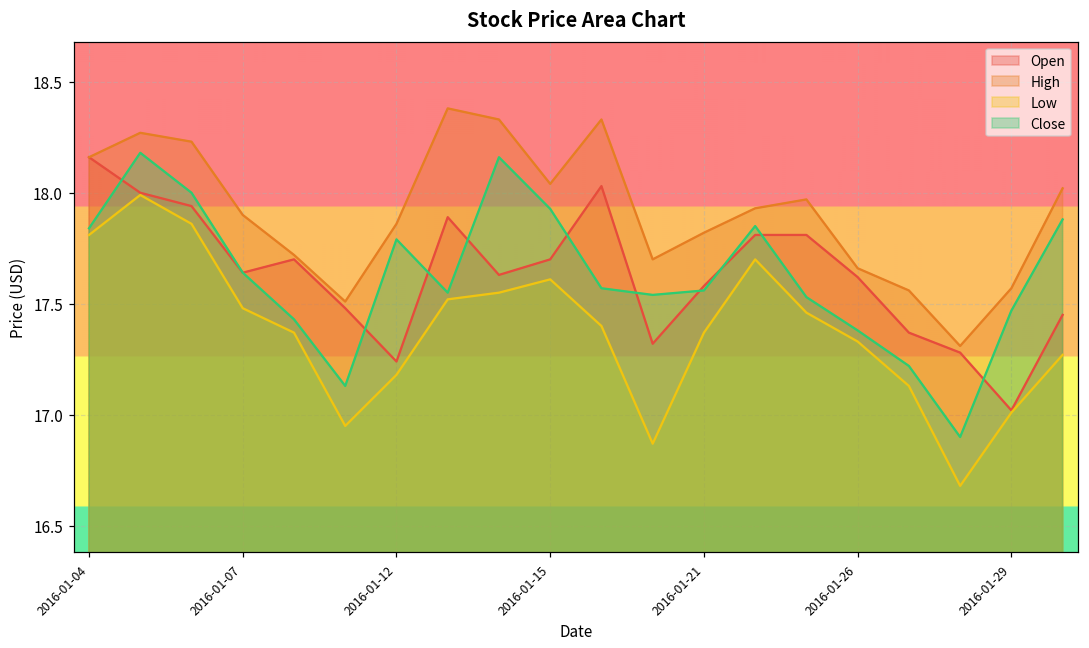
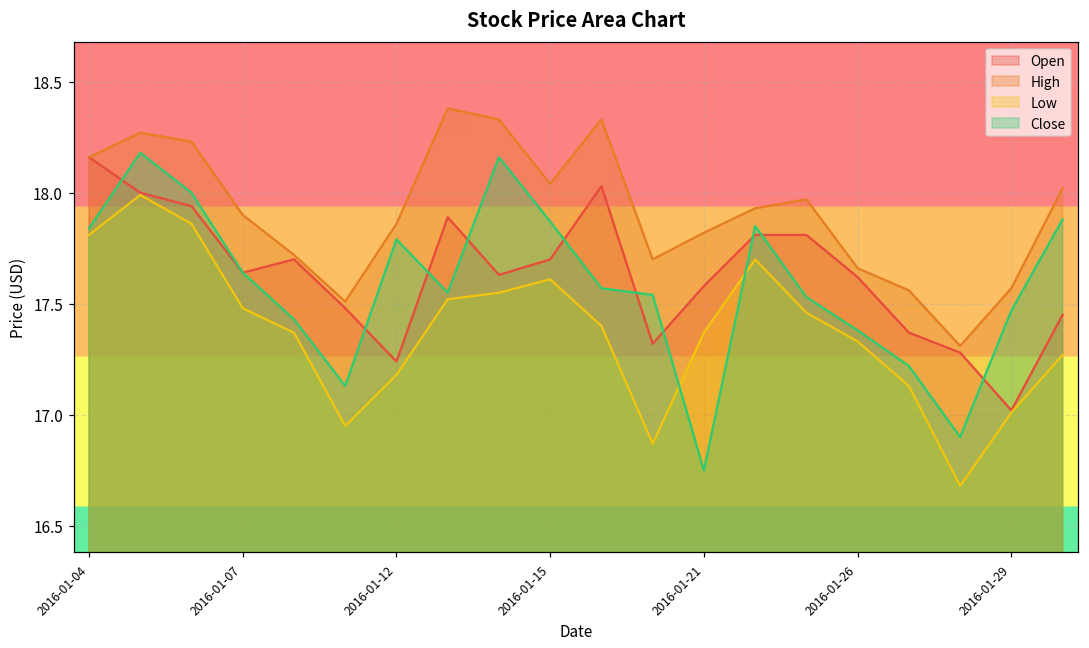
Close, 2016-01-15: 17.93 -> 17.87
Close, 2016-01-21: 17.56 -> 16.75
